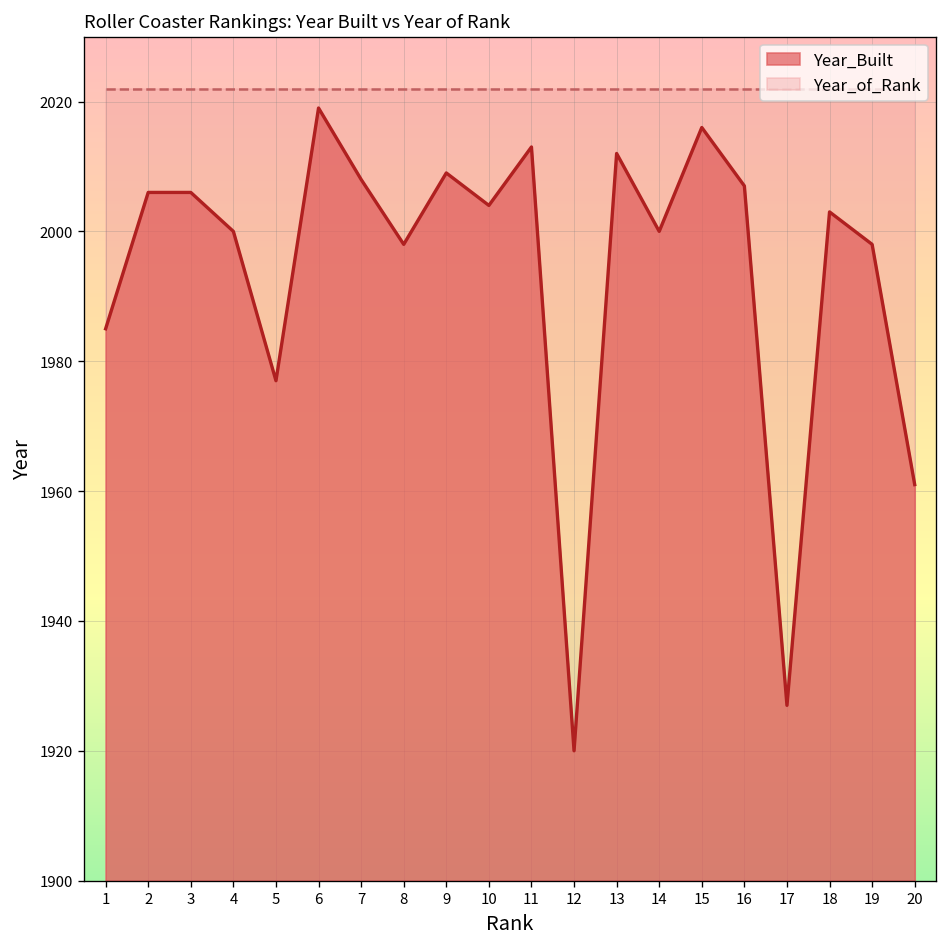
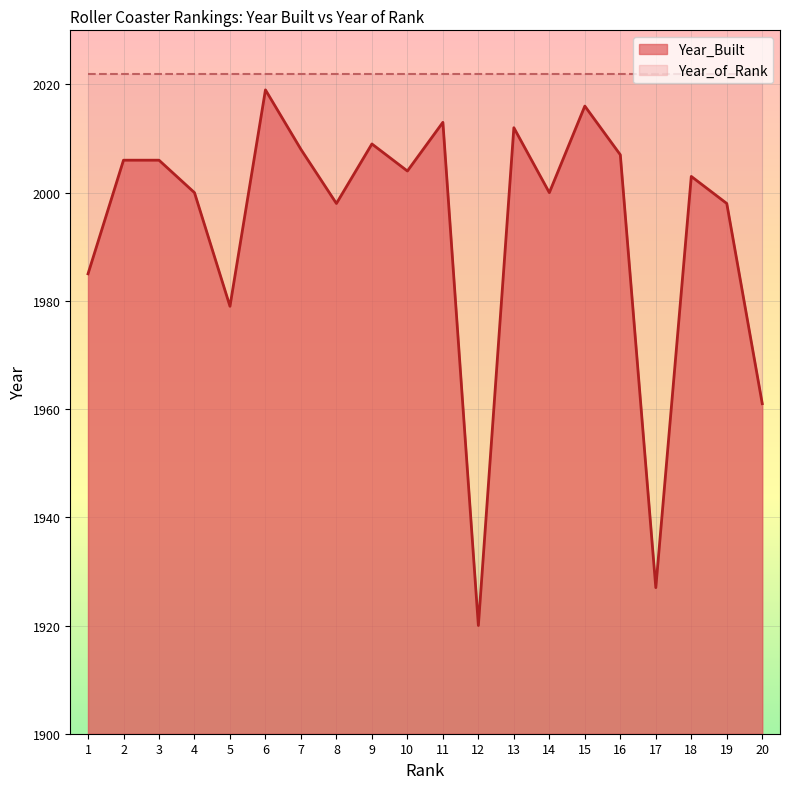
Year_Built, 5: 1977 -> 1979
